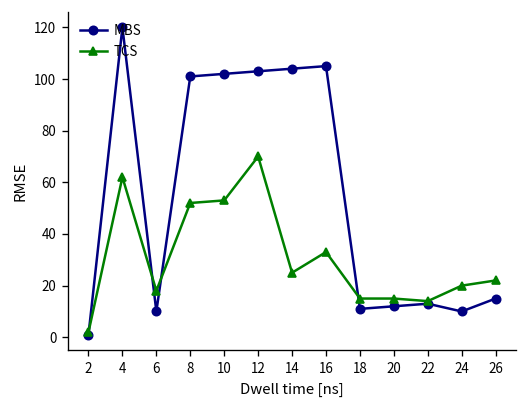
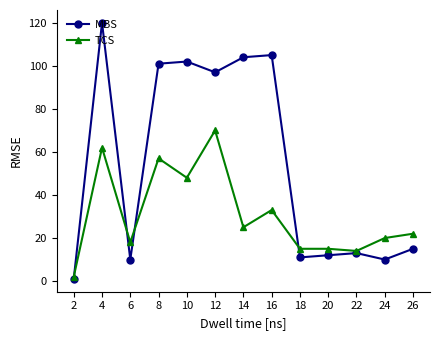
TCS, 8: 52 -> 57
TCS, 10: 53 -> 48
MBS, 12: 103 -> 97
